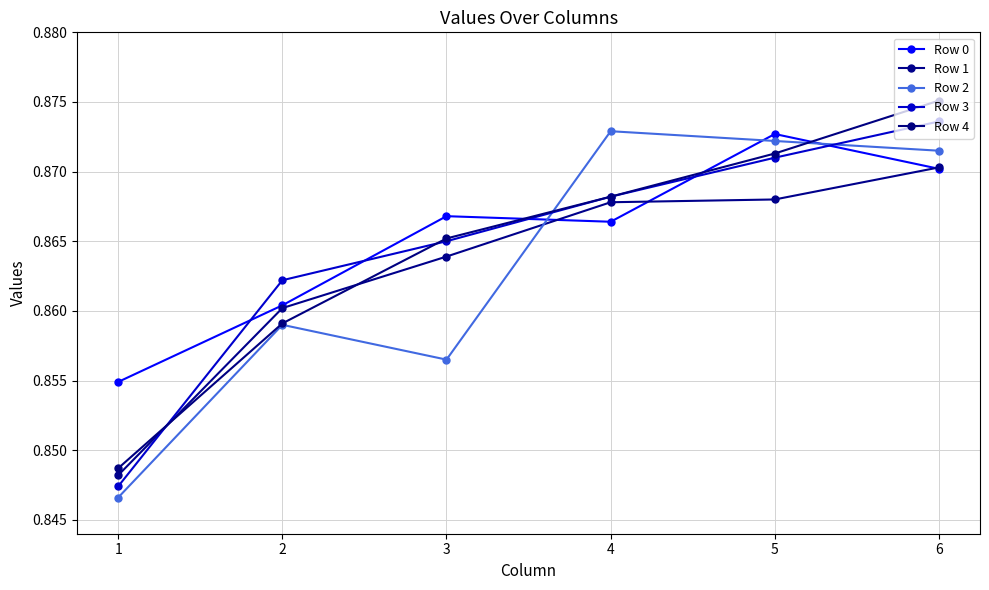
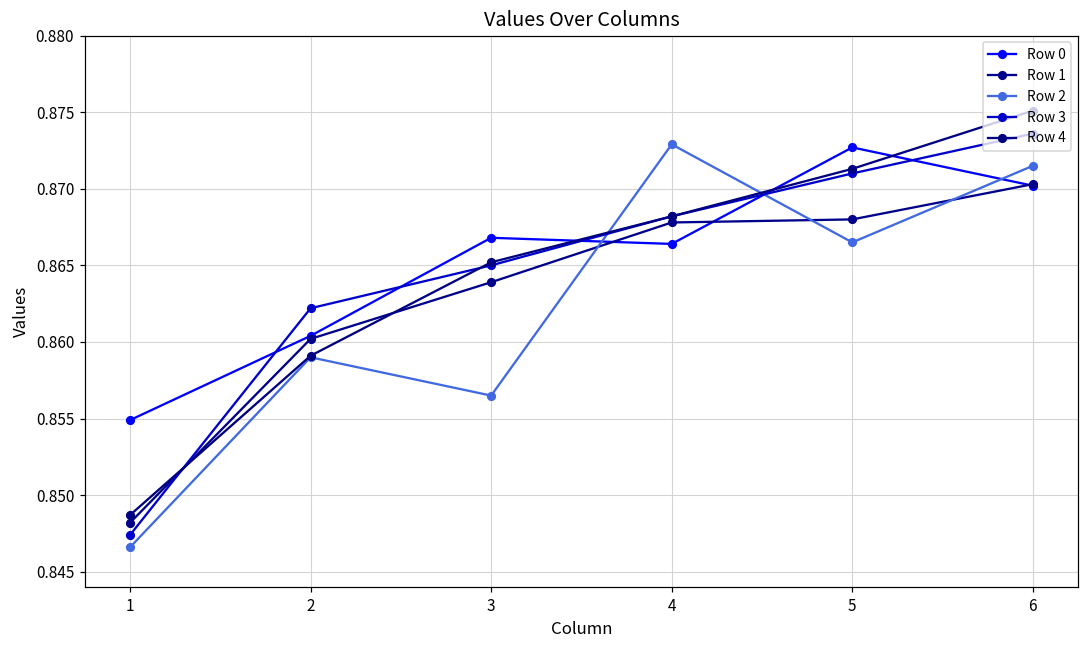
Row 2, 5: 0.8722 -> 0.8665
